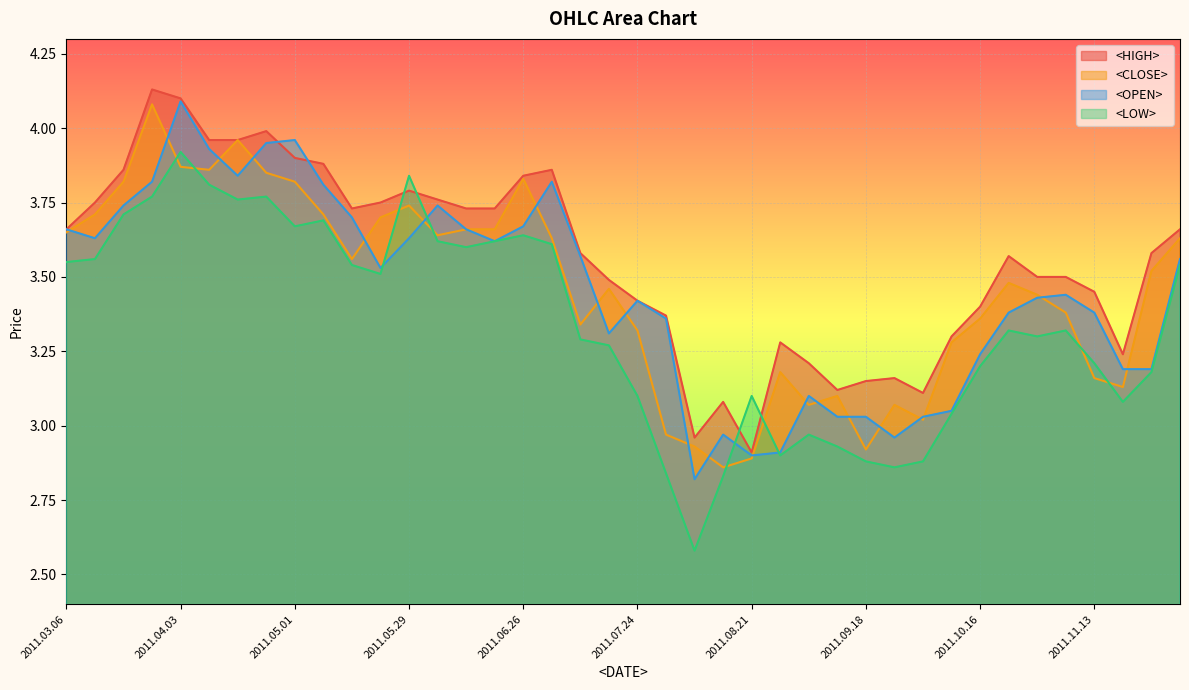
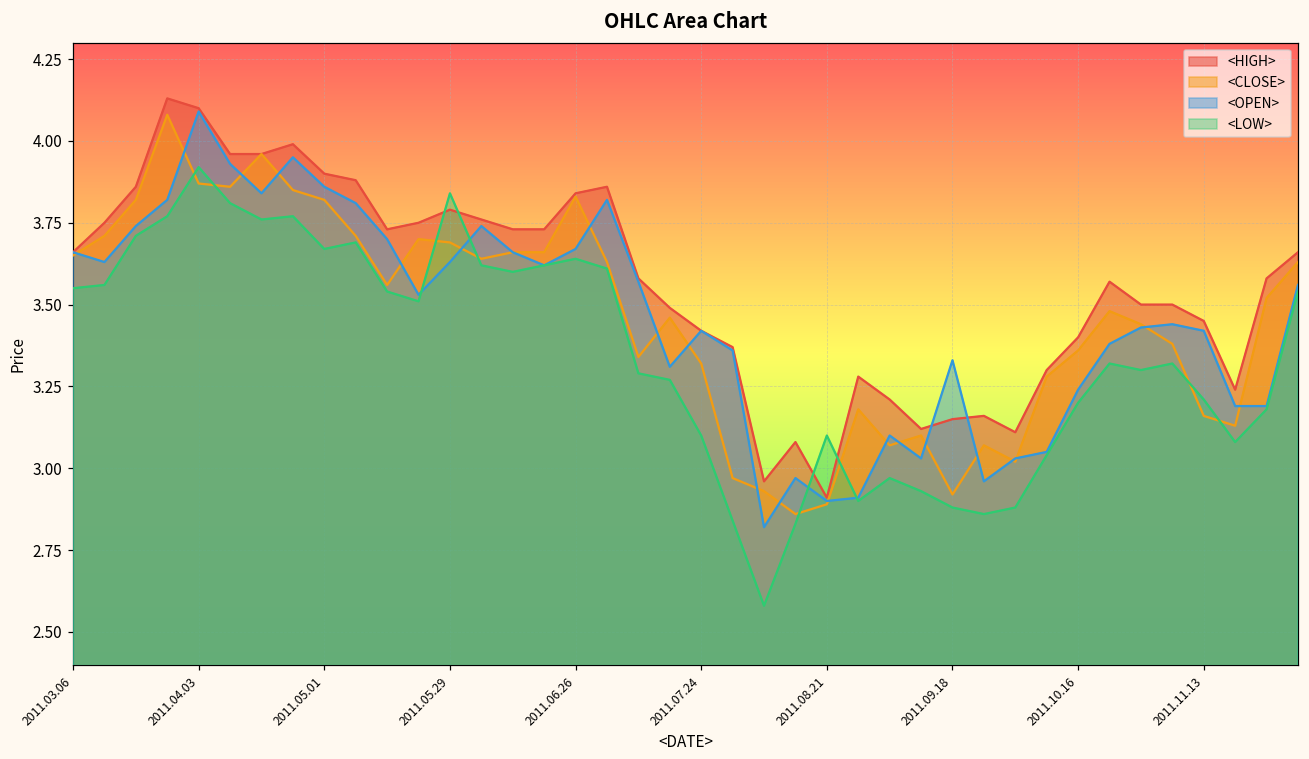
<OPEN>, 2011.05.01: 3.96 -> 3.86
<CLOSE>, 2011.05.29: 3.74 -> 3.69
<OPEN>, 2011.09.18: 3.03 -> 3.33
<OPEN>, 2011.11.13: 3.38 -> 3.42
